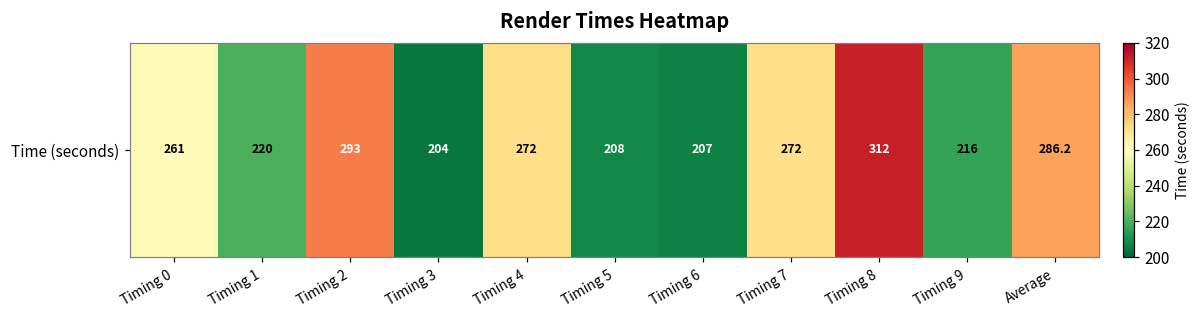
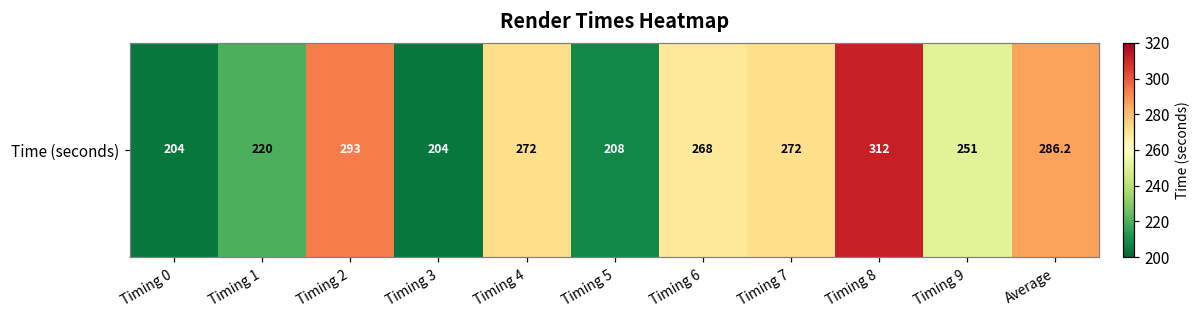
Time (seconds), Timing 0: 261 -> 204
Time (seconds), Timing 6: 207 -> 268
Time (seconds), Timing 9: 216 -> 251
